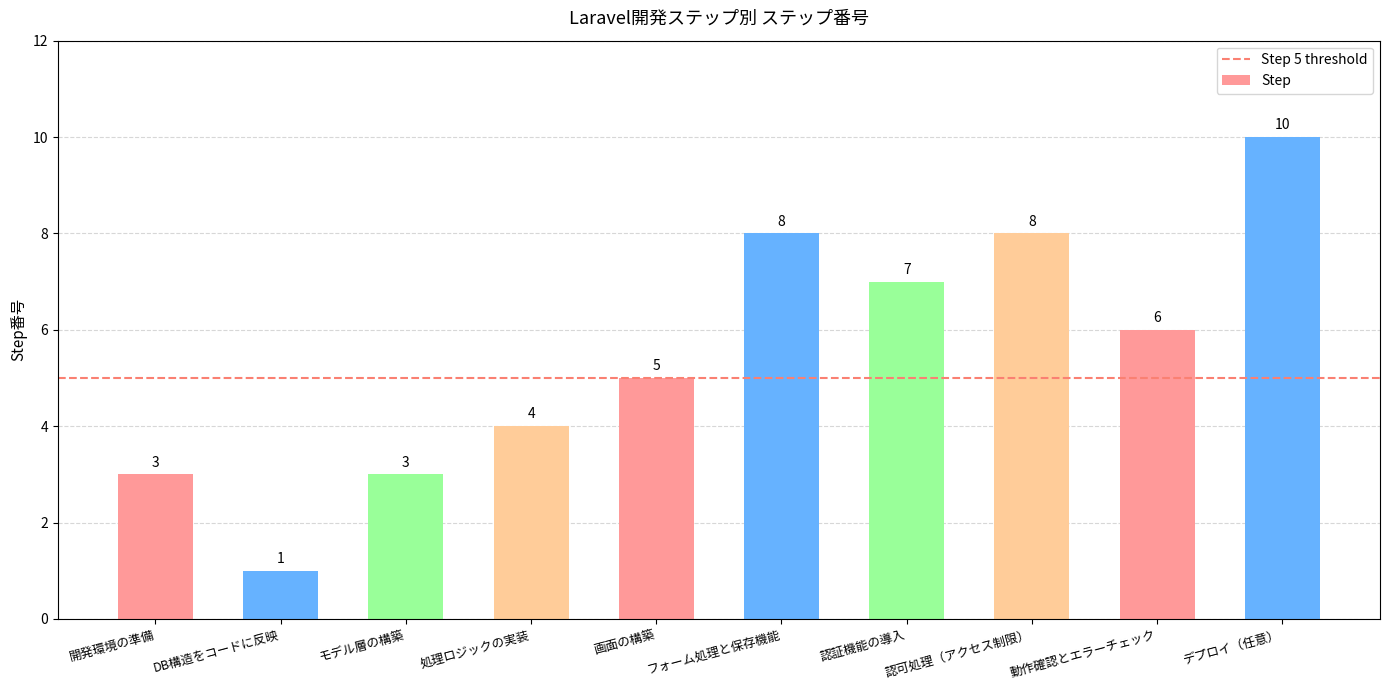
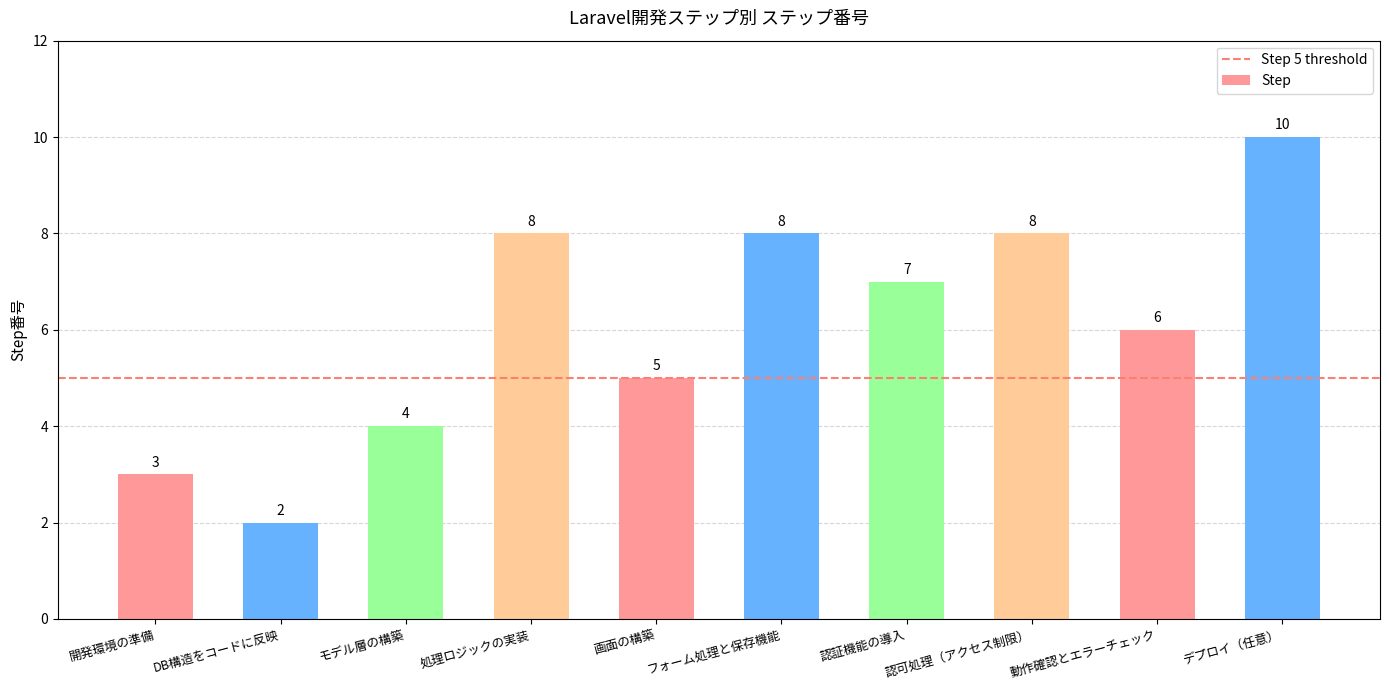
DB構造をコードに反映: 1 -> 2
モデル層の構築: 3 -> 4
処理ロジックの実装: 4 -> 8
